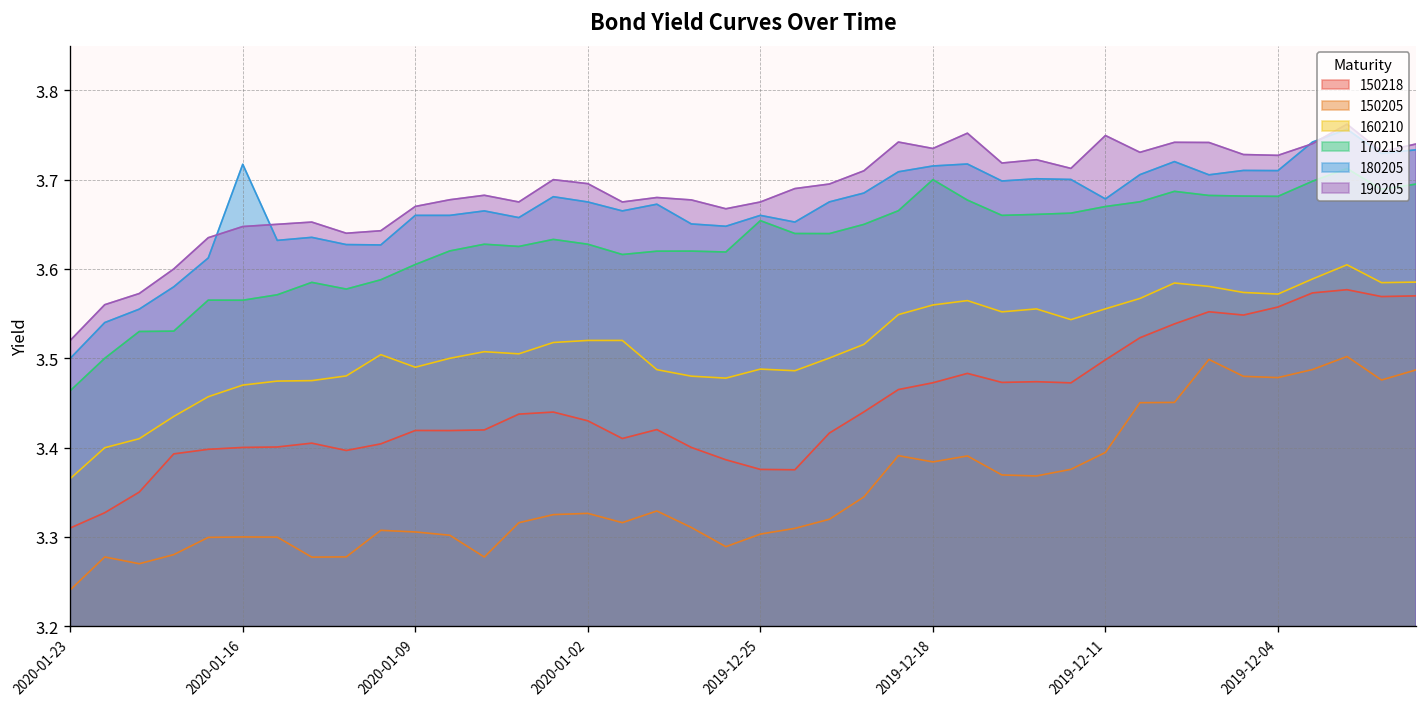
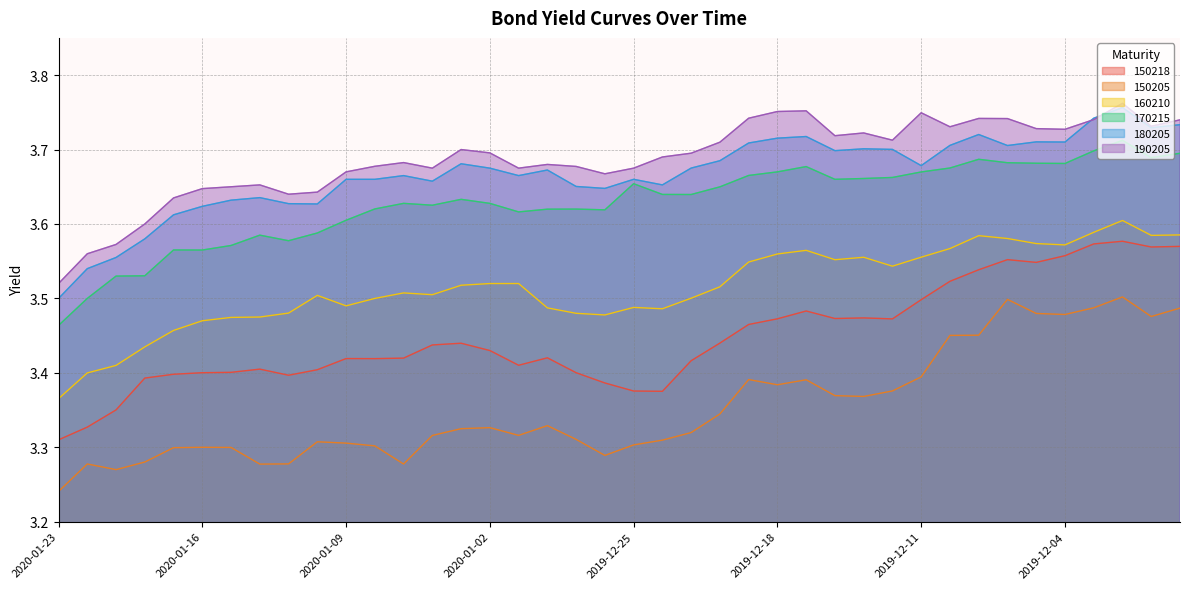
180205, 2020-01-16: 3.72 -> 3.62
170215, 2019-12-18: 3.70 -> 3.67
190205, 2019-12-18: 3.73 -> 3.75
